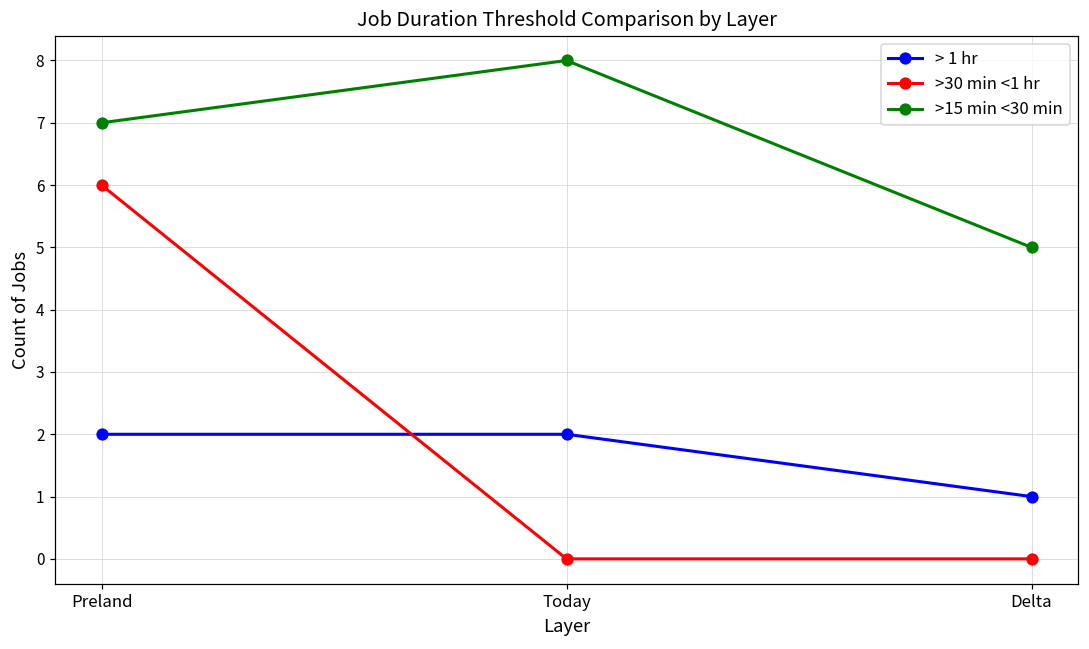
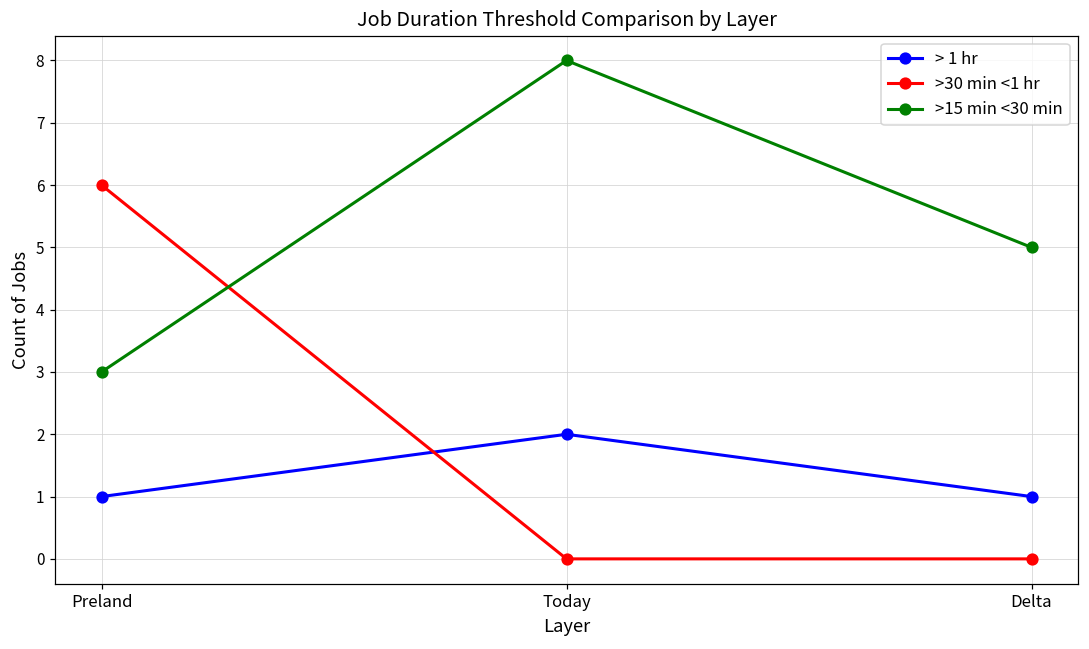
> 1 hr, Preland: 2 -> 1
>15 min <30 min, Preland: 7 -> 3
